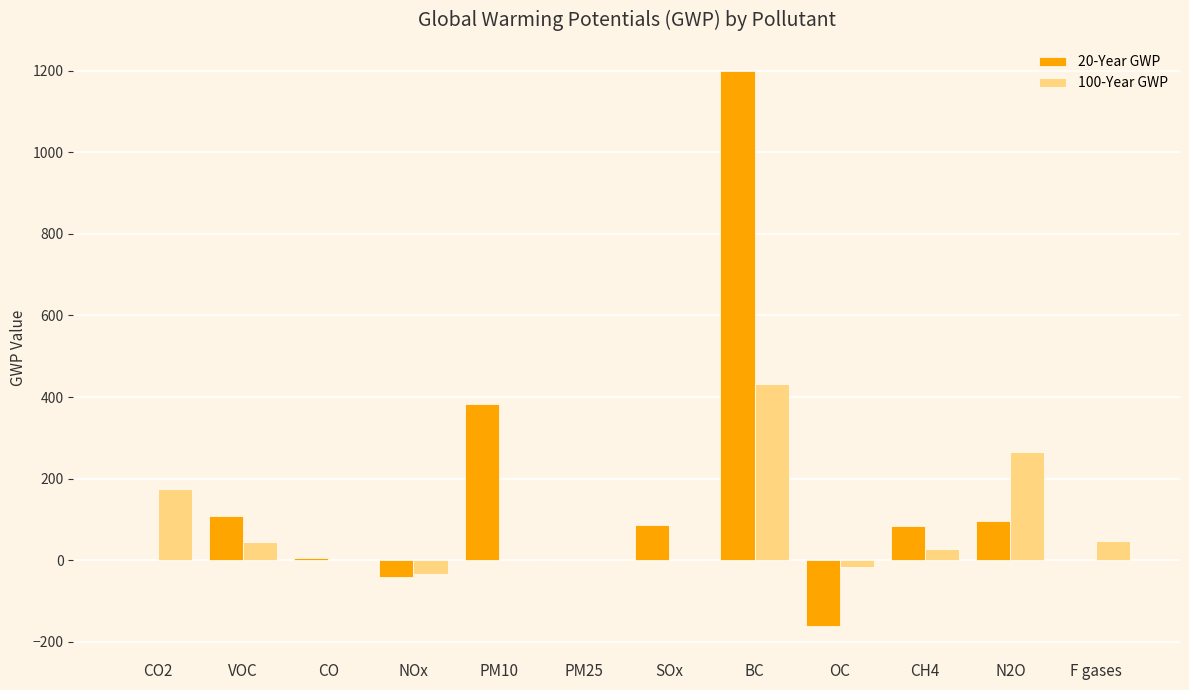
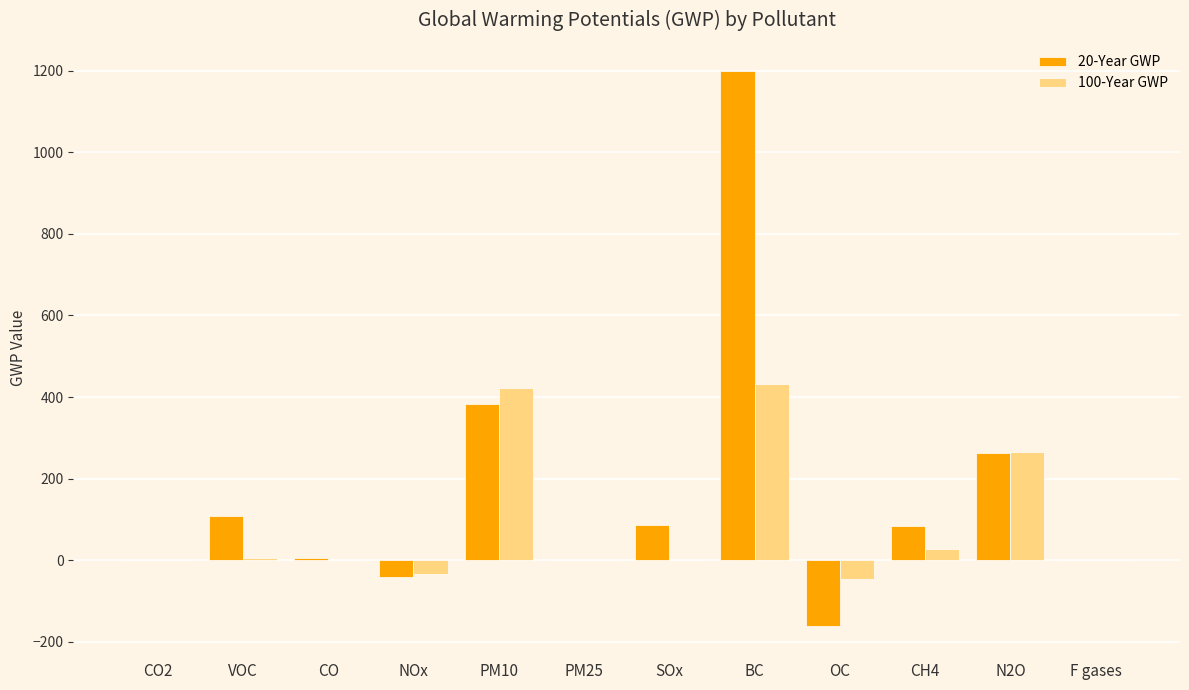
100-Year GWP, CO2: 170 -> 0
100-Year GWP, VOC: 40 -> 10
100-Year GWP, PM10: 0 -> 420
100-Year GWP, OC: -20 -> -50
20-Year GWP, N2O: 100 -> 260
100-Year GWP, F gases: 50 -> 0
